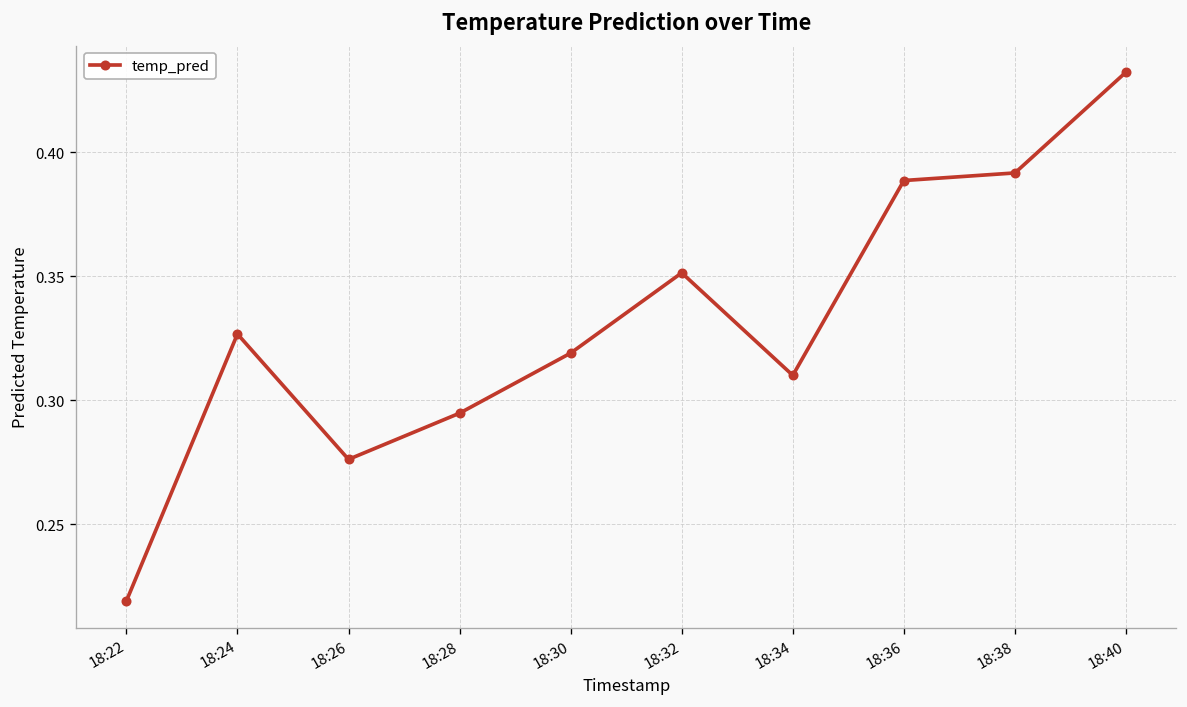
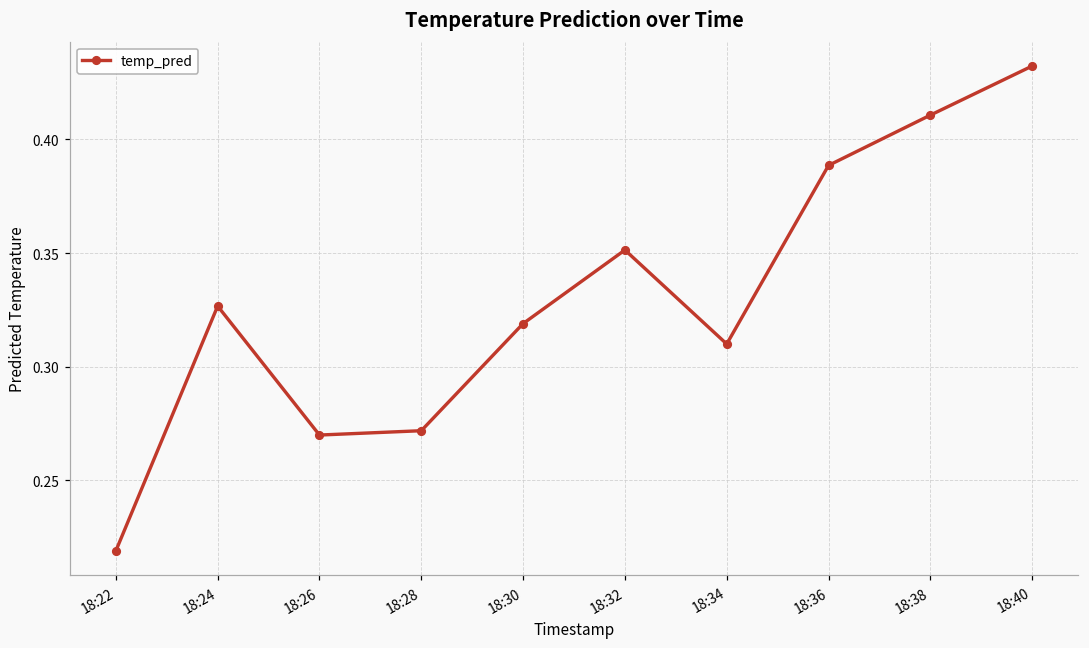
18:26: 0.276 -> 0.270
18:28: 0.295 -> 0.272
18:38: 0.392 -> 0.411
